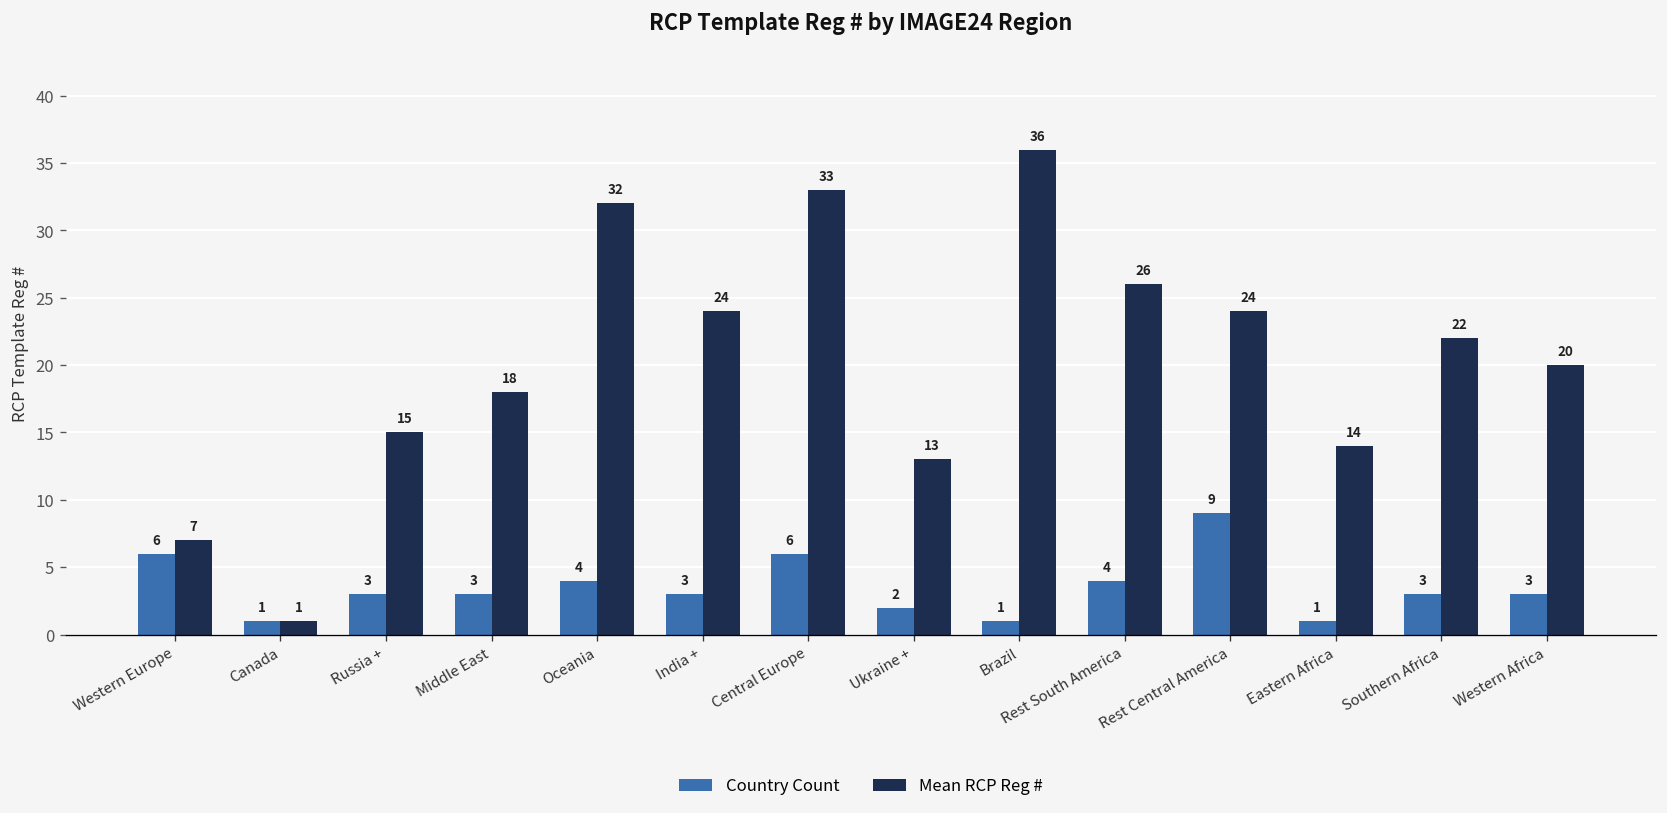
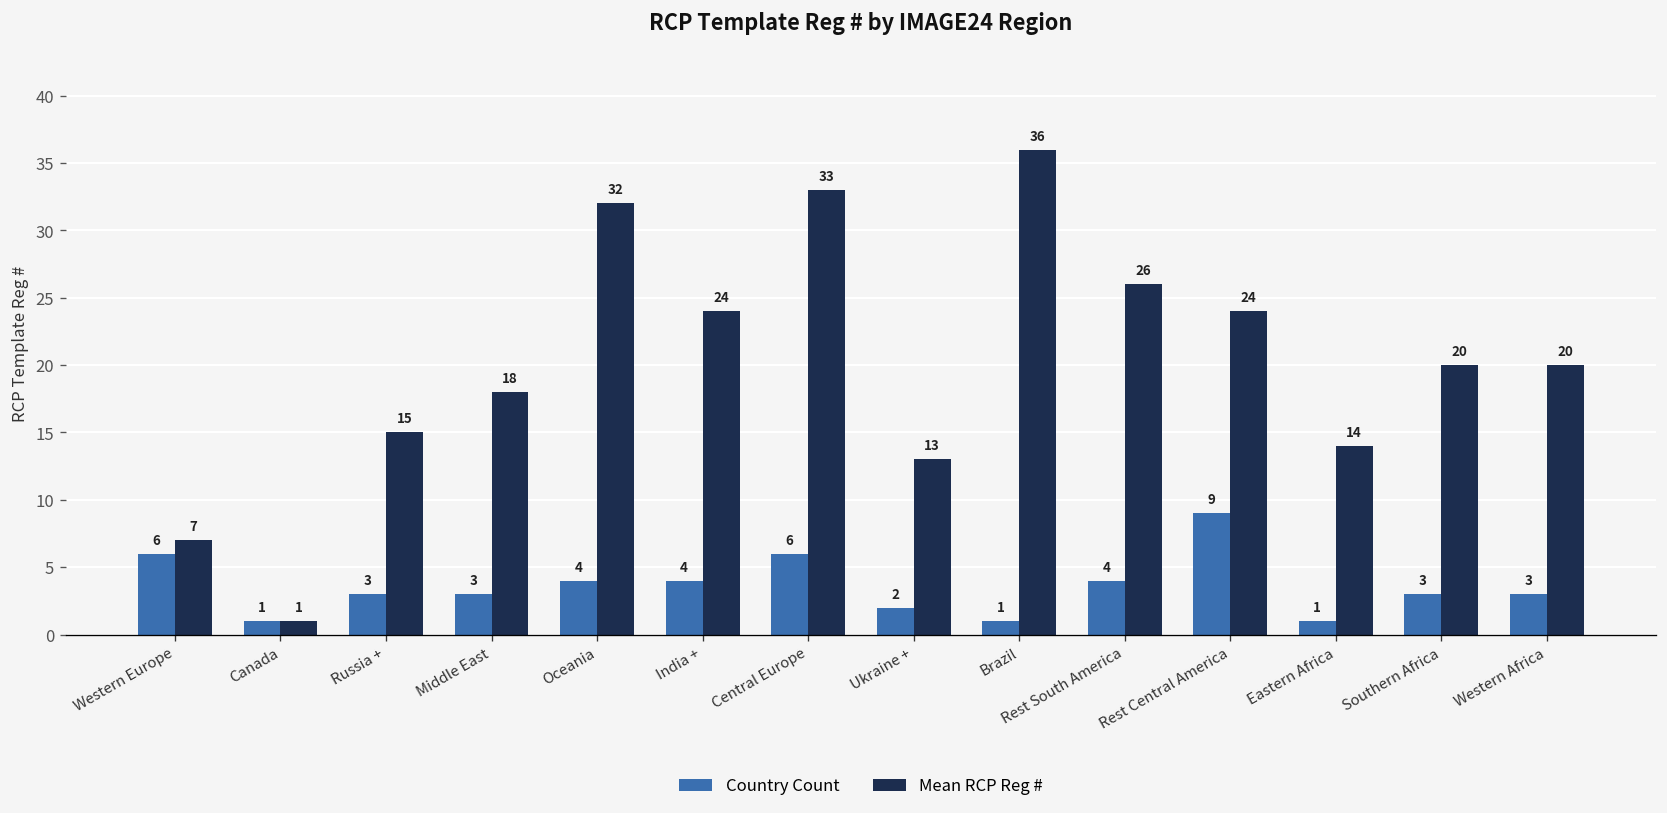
Country Count, India +: 3 -> 4
Mean RCP Reg #, Southern Africa: 22 -> 20
